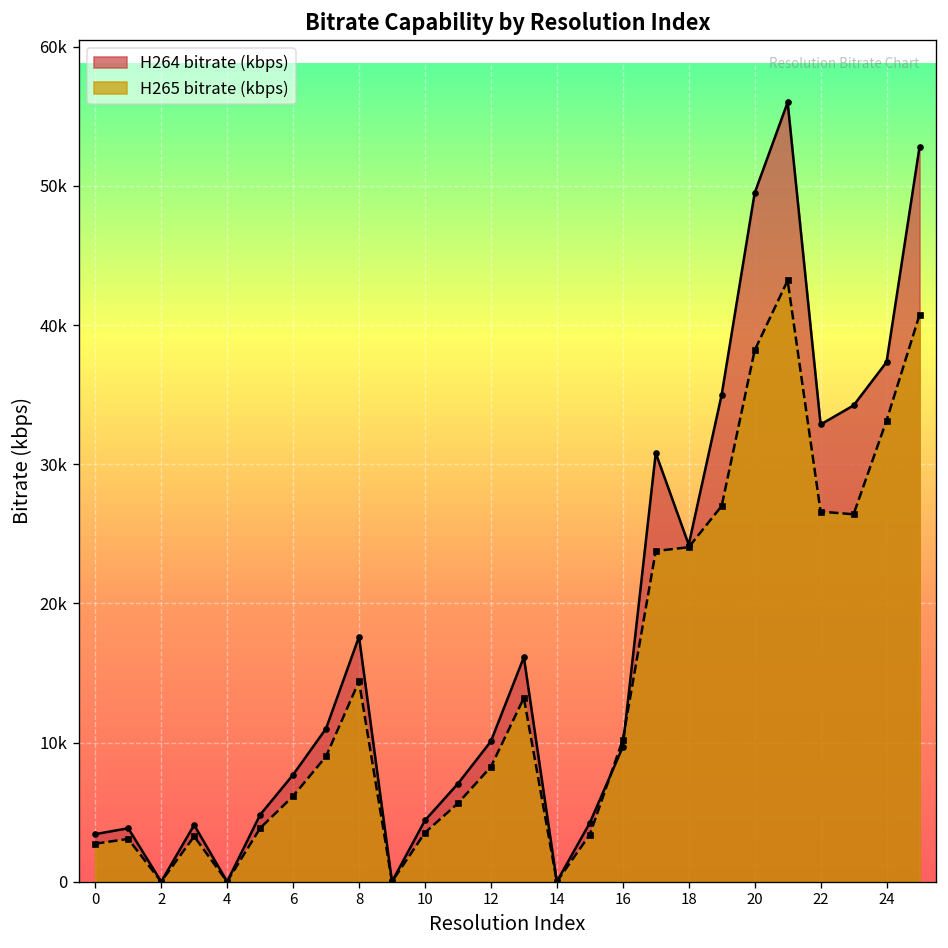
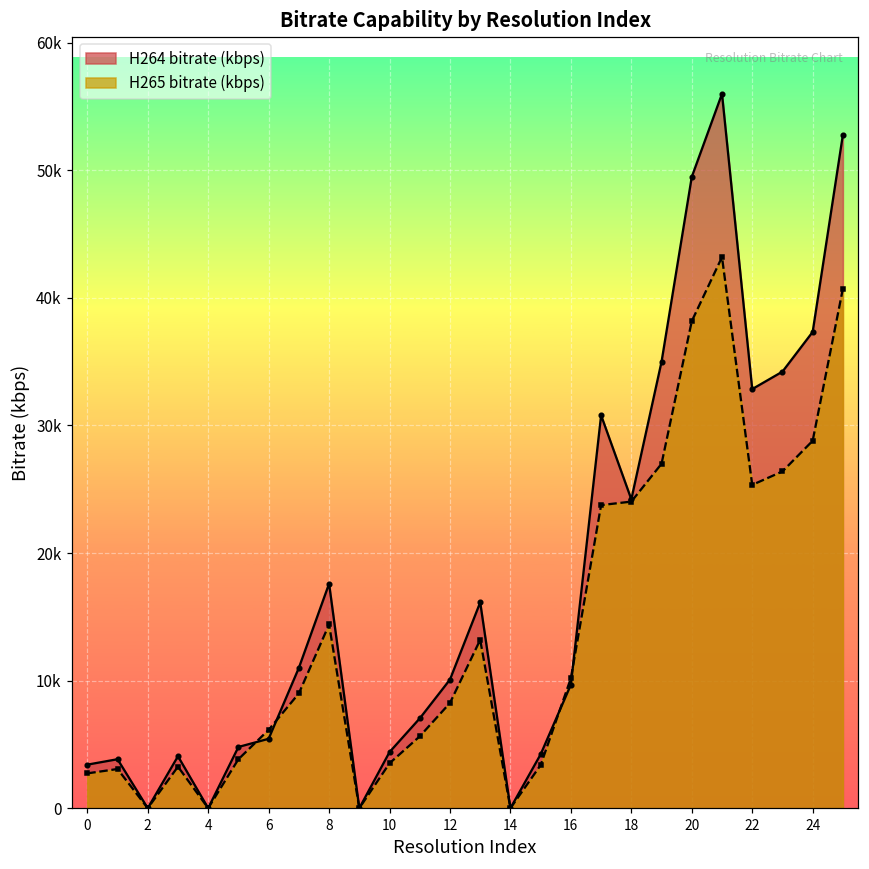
H264 bitrate (kbps), 6: 7700 -> 5400
H265 bitrate (kbps), 22: 26600 -> 25300
H265 bitrate (kbps), 24: 33100 -> 28800
